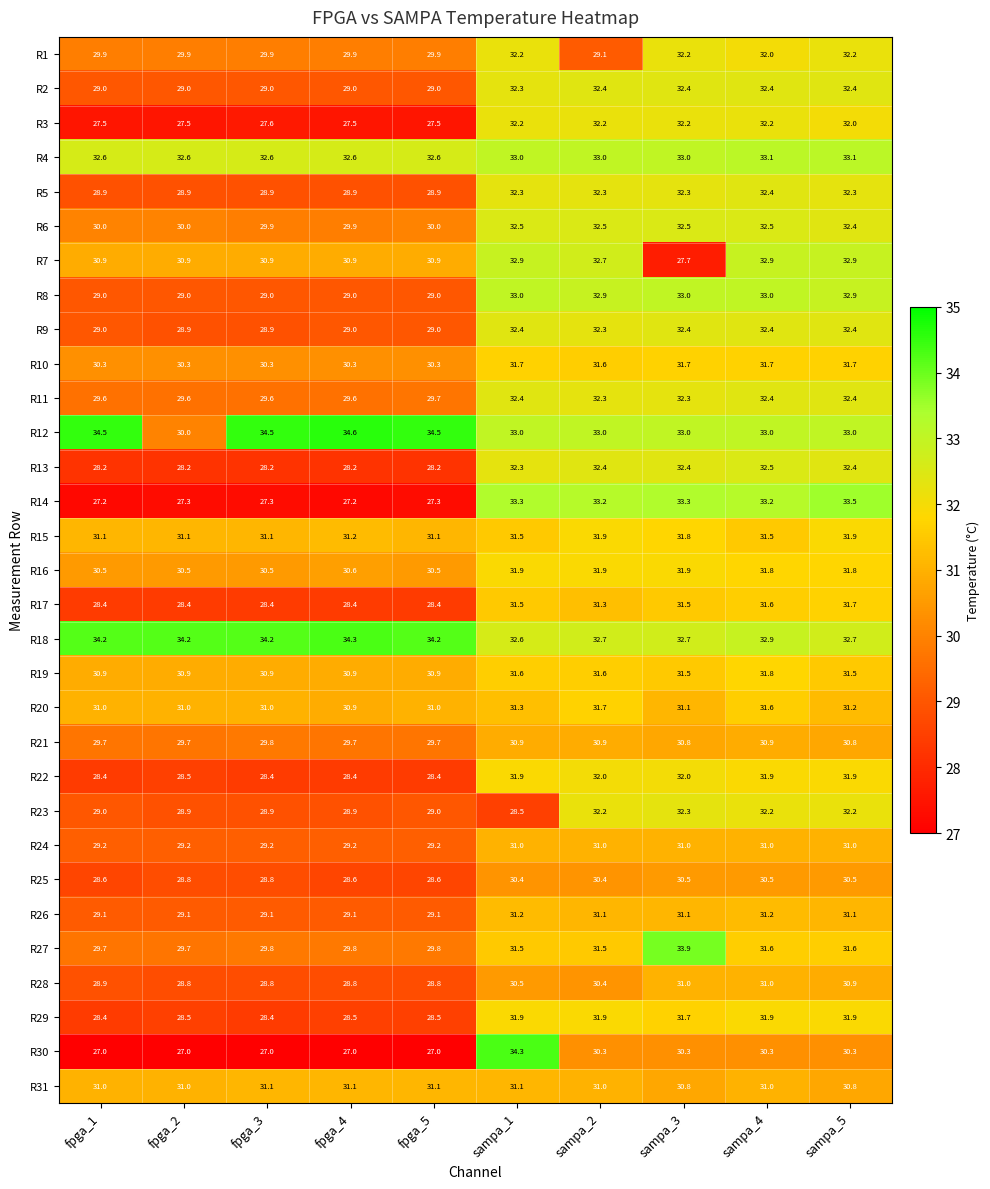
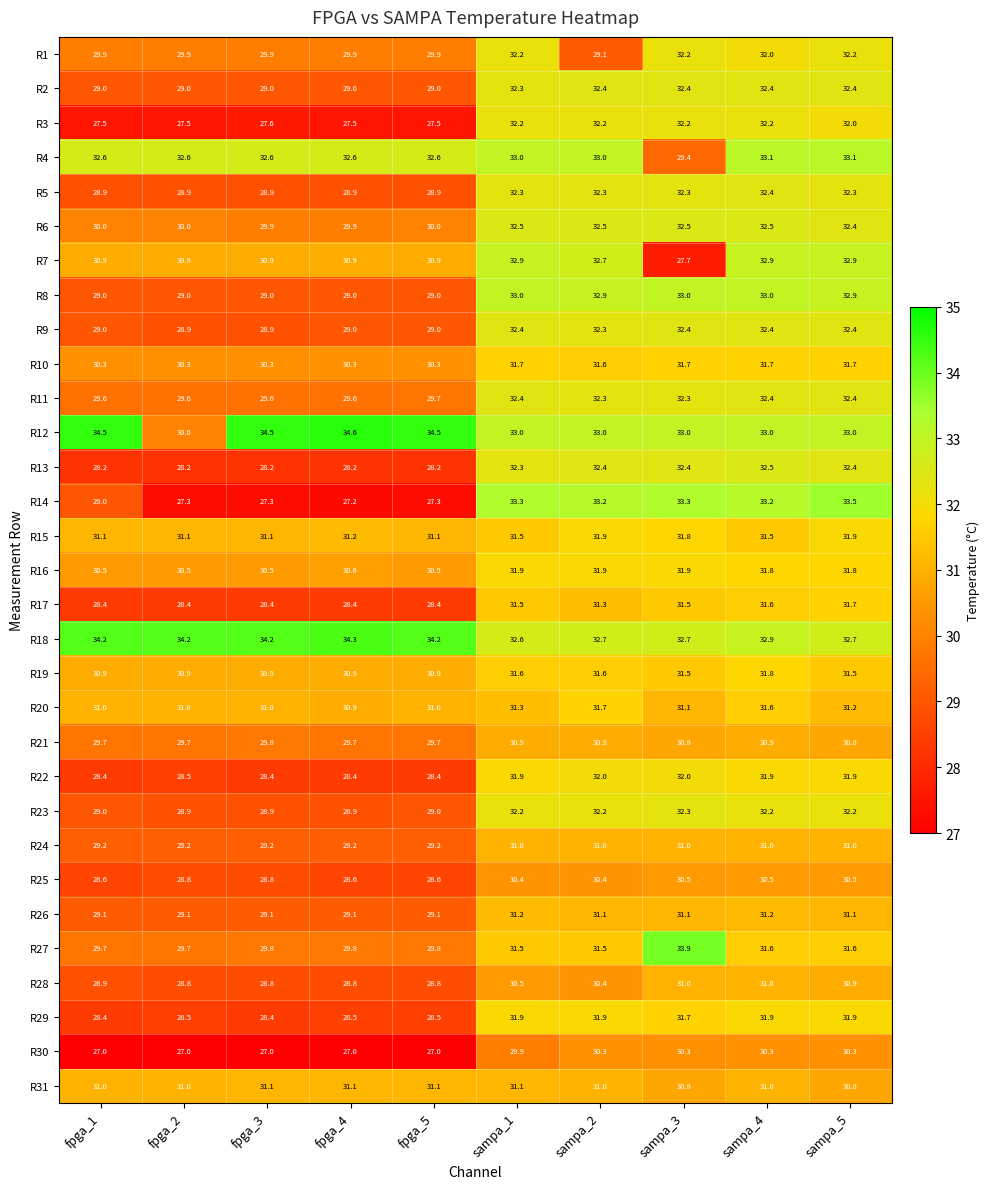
R4, sampa_3: 33.0 -> 29.4
R14, fpga_1: 27.2 -> 29.0
R23, sampa_1: 28.5 -> 32.2
R30, sampa_1: 34.3 -> 29.9
